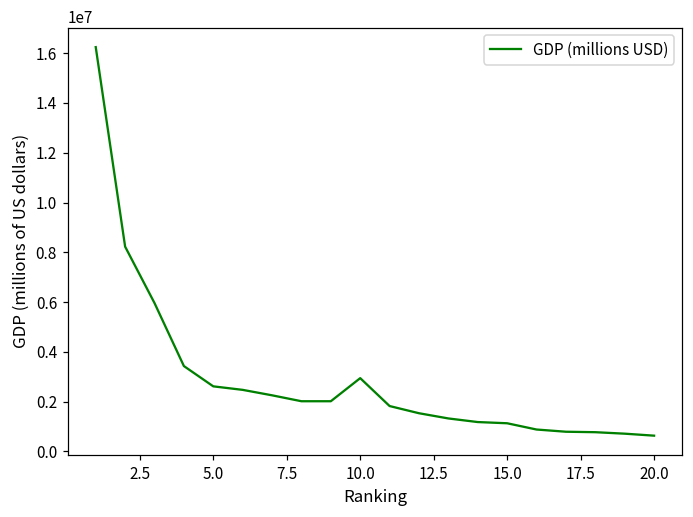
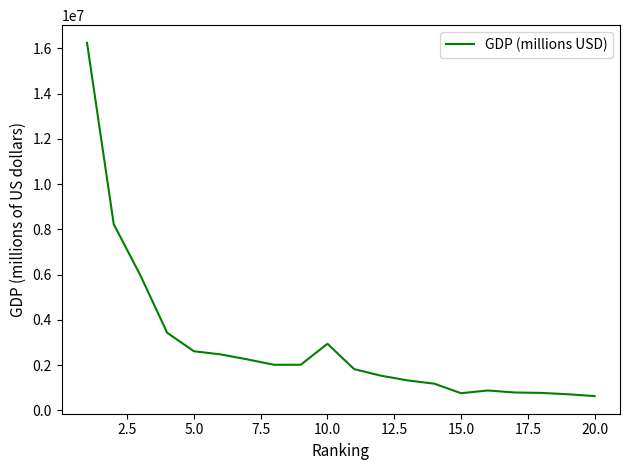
15.0: 1100000 -> 800000
